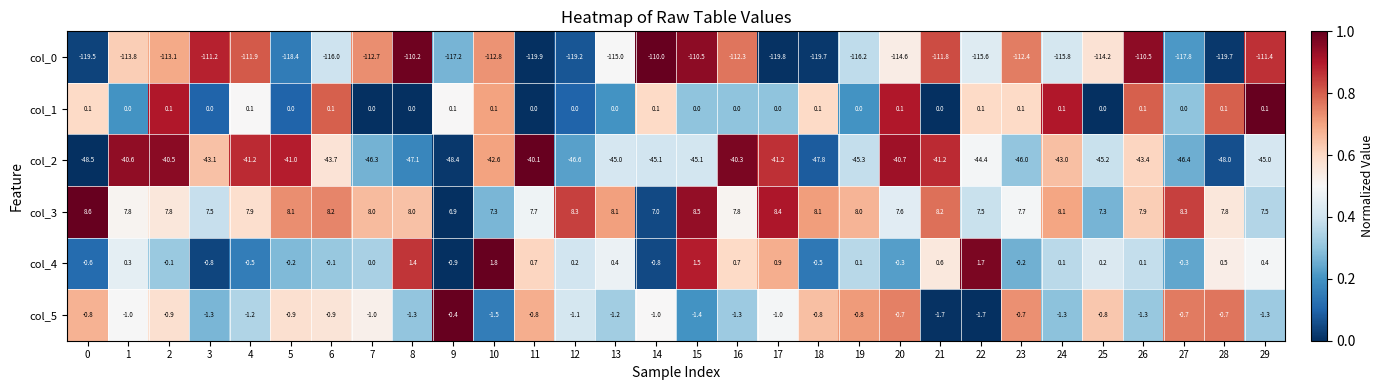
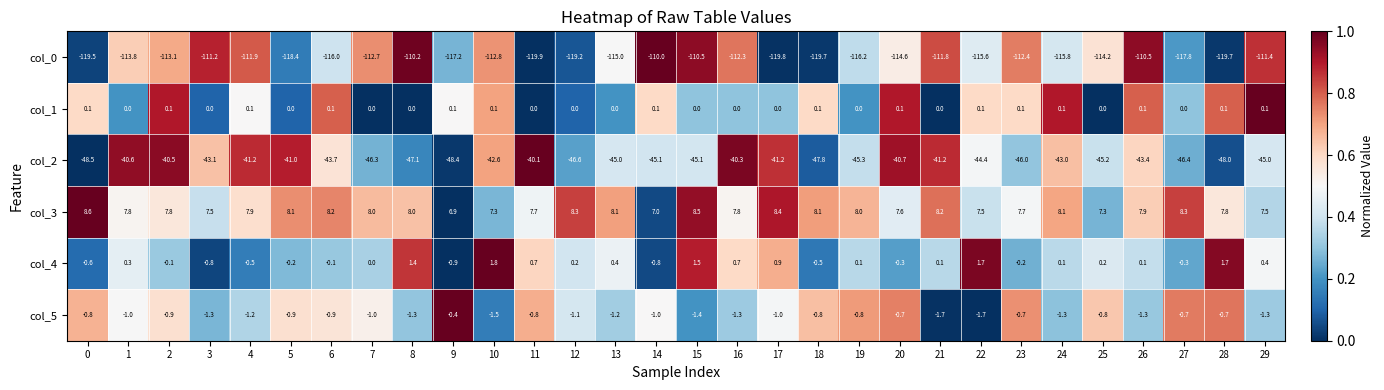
col_4, 21: 0.6 -> 0.1
col_4, 28: 0.5 -> 1.7
